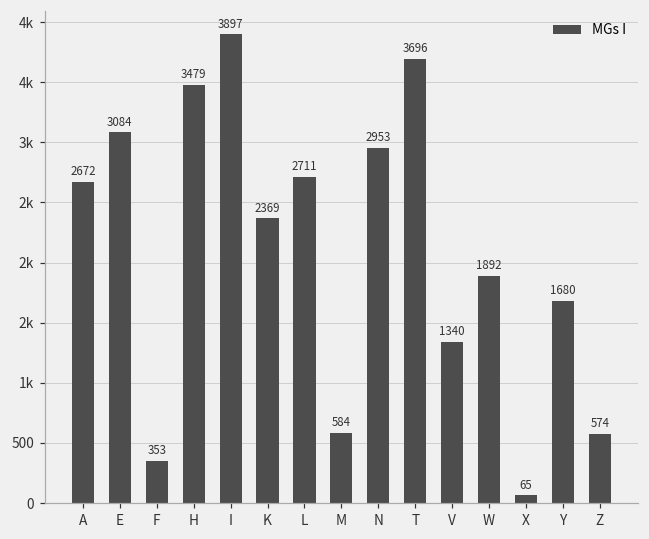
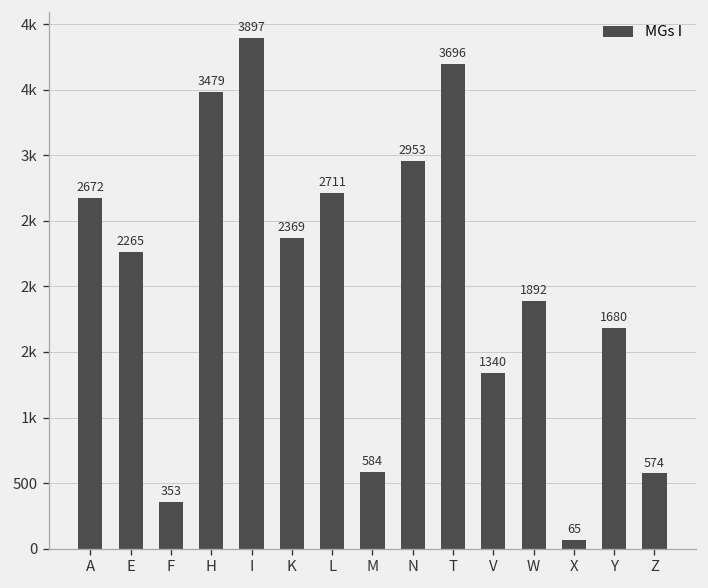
E: 3084 -> 2265
